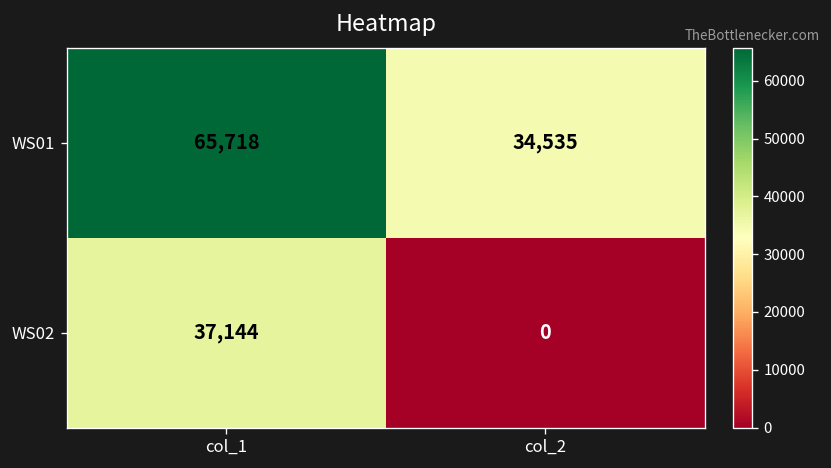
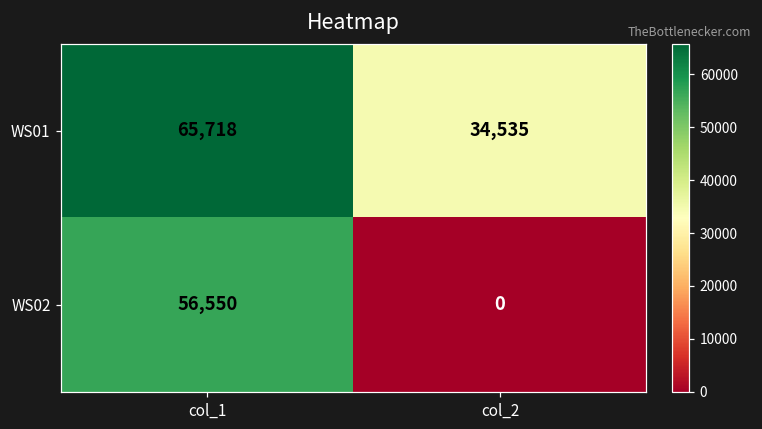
WS02, col_1: 37,144 -> 56,550
